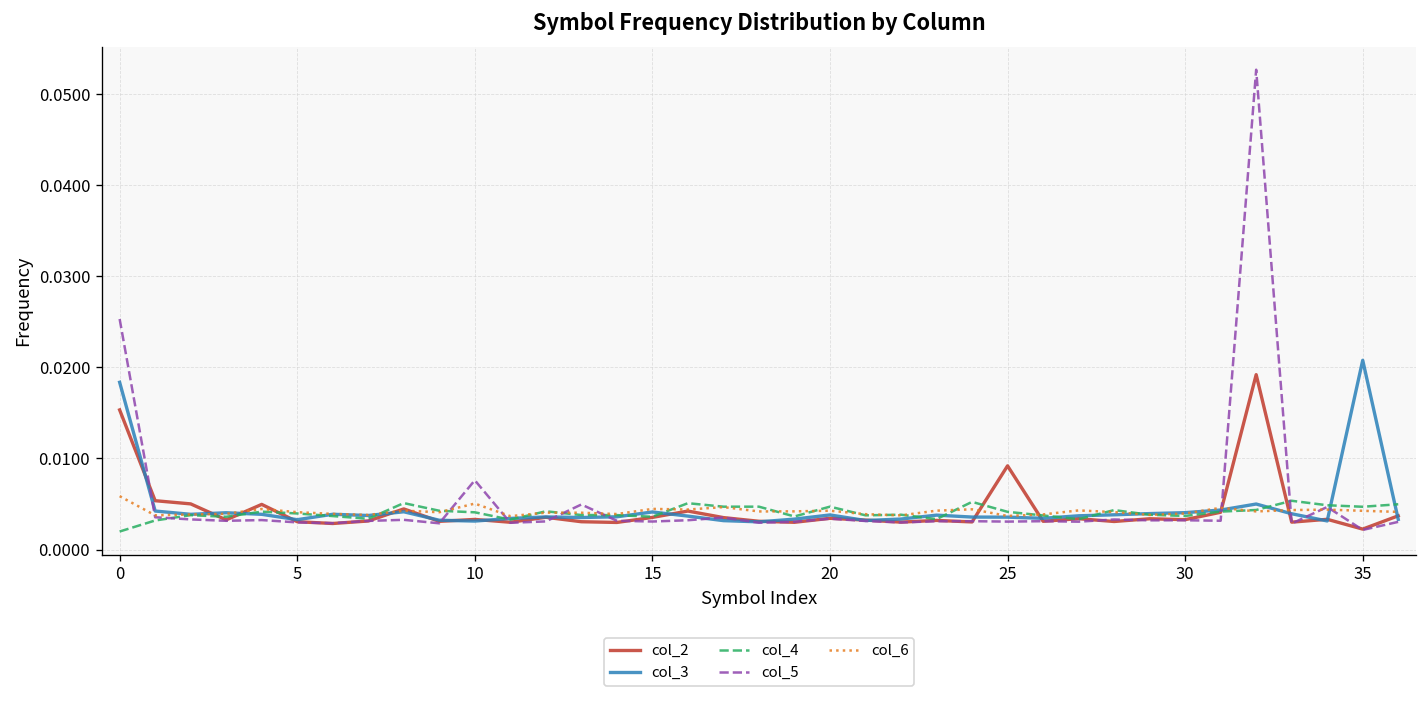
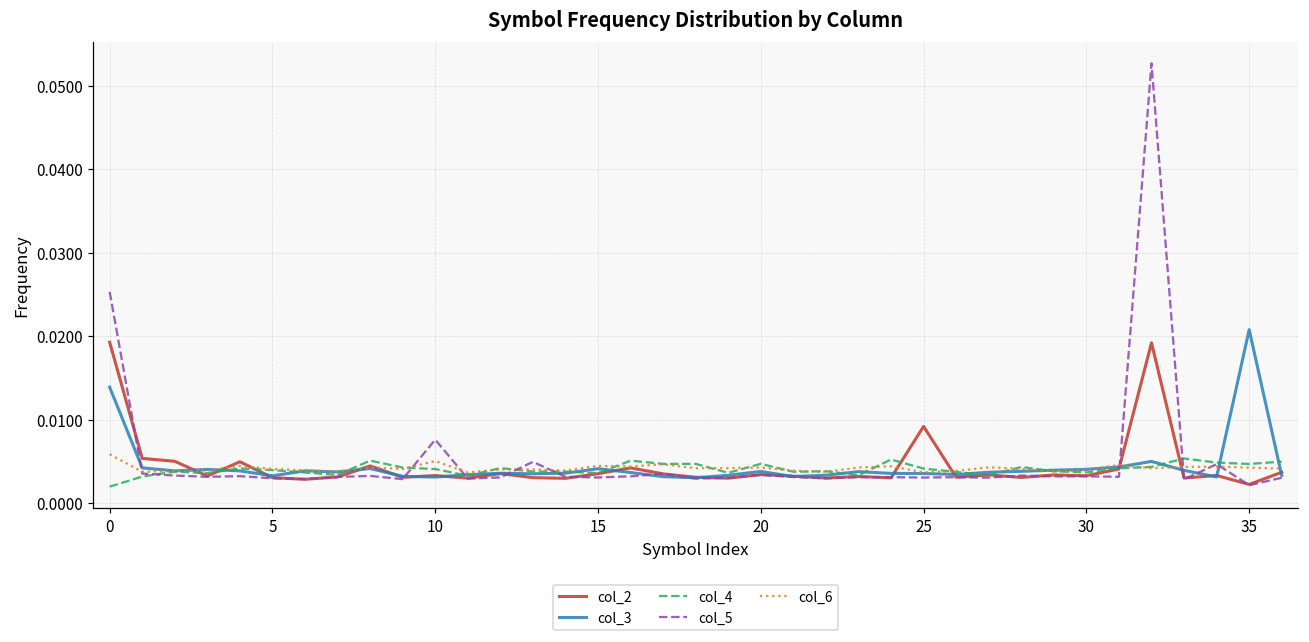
col_2, 0: 0.015 -> 0.019
col_3, 0: 0.018 -> 0.014
